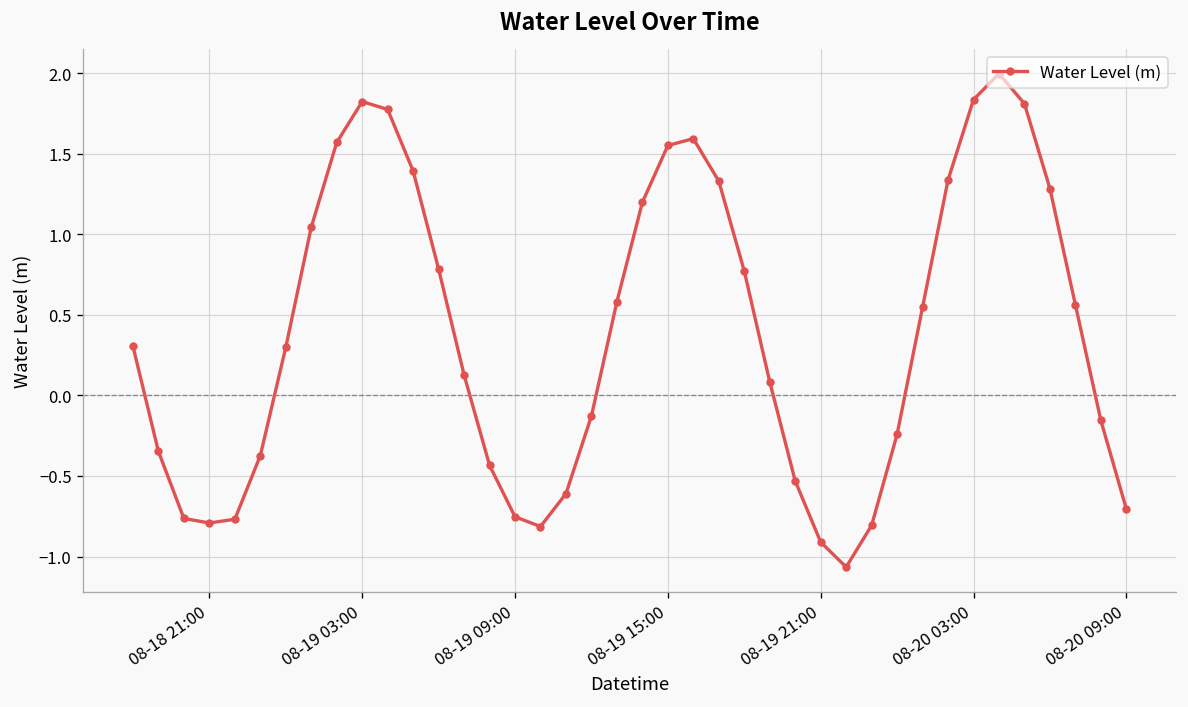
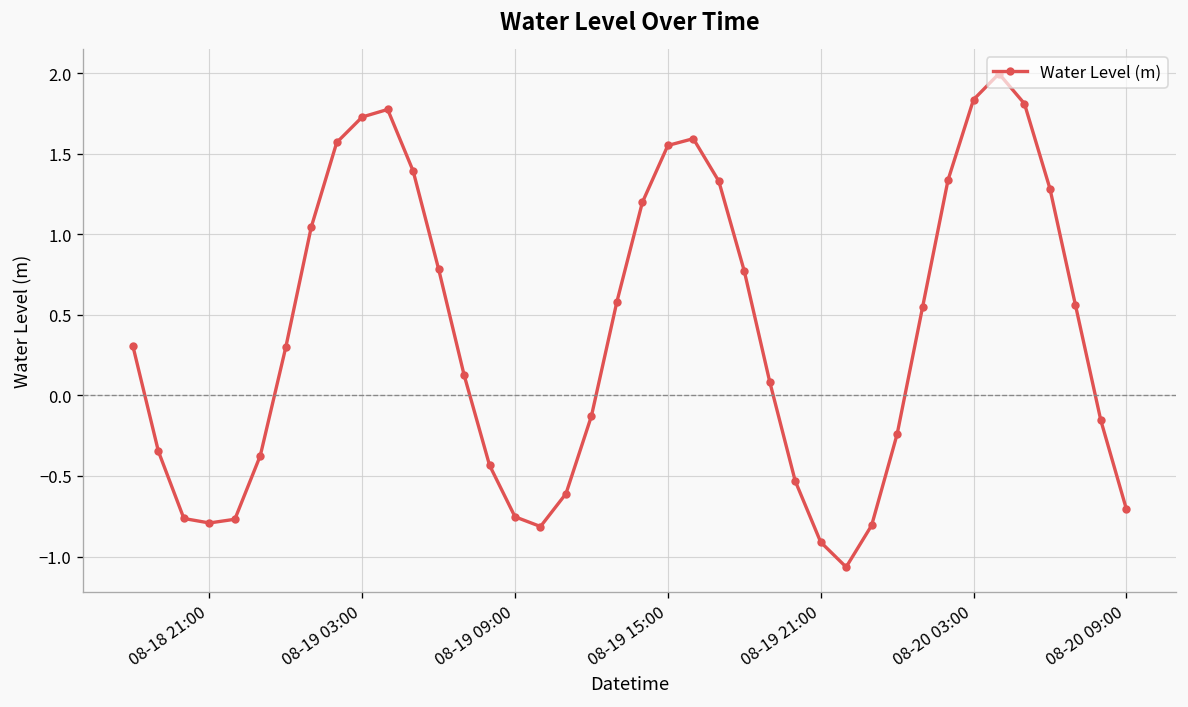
08-19 03:00: 1.82 -> 1.73
